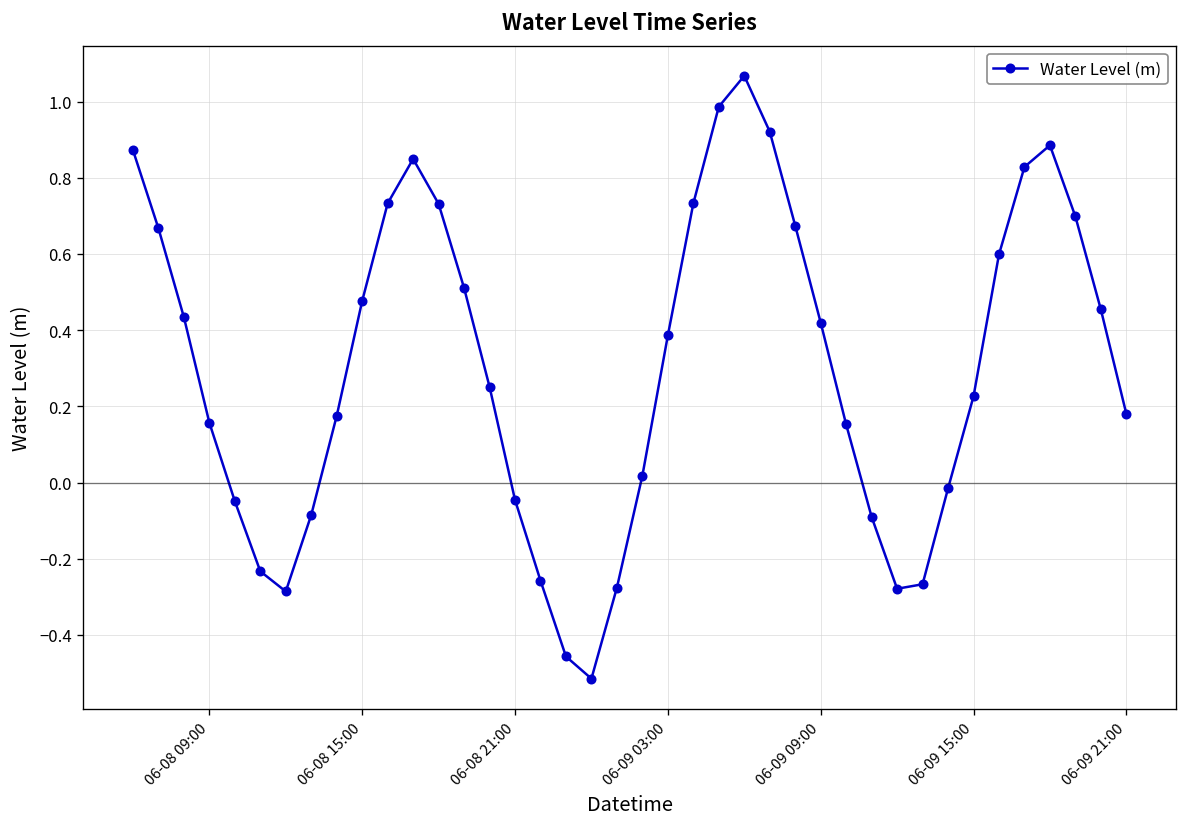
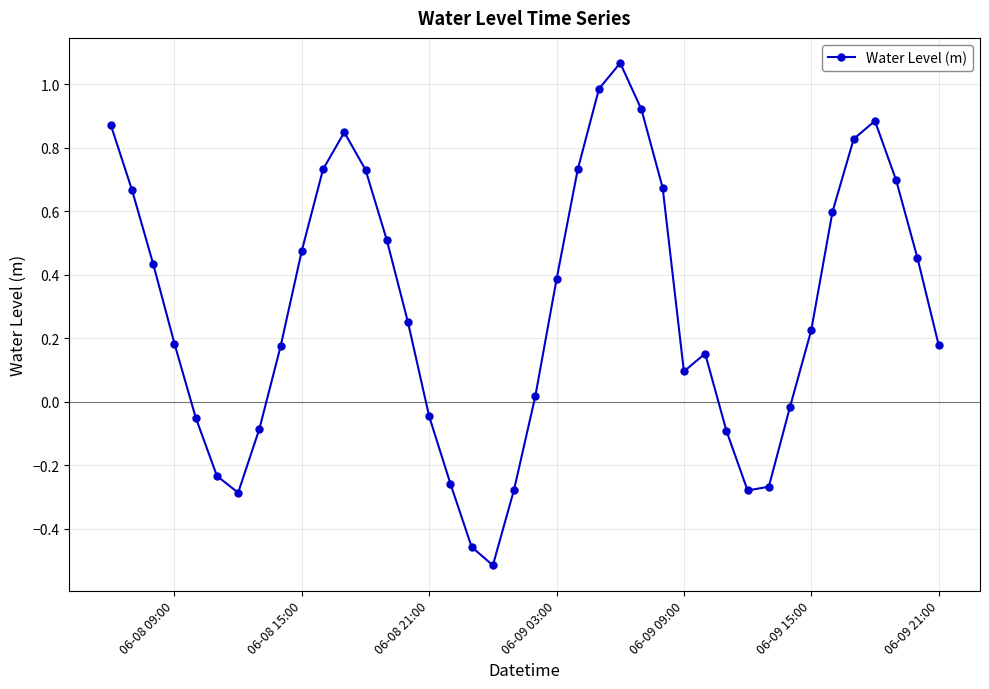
06-08 09:00: 0.16 -> 0.18
06-09 09:00: 0.42 -> 0.10
